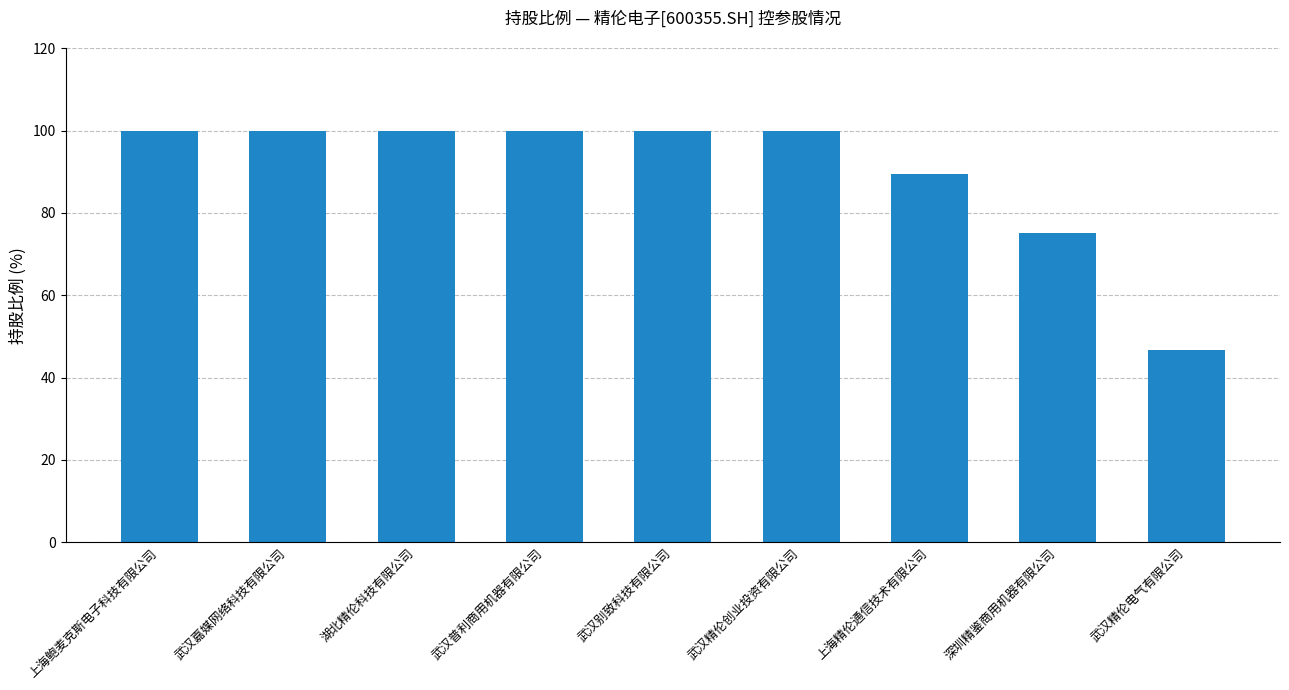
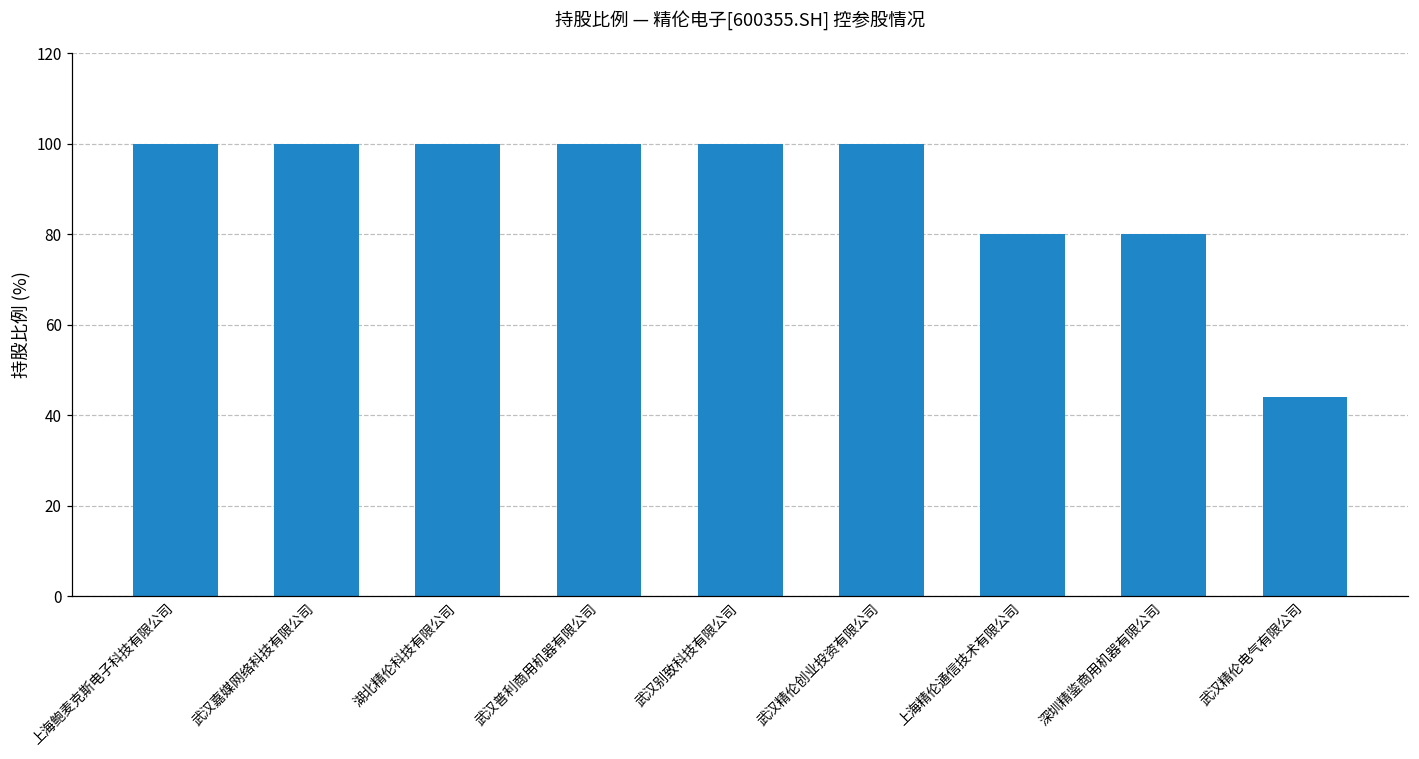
上海精伦通信技术有限公司: 89 -> 80
深圳精鉴商用机器有限公司: 75 -> 80
武汉精伦电气有限公司: 47 -> 44
